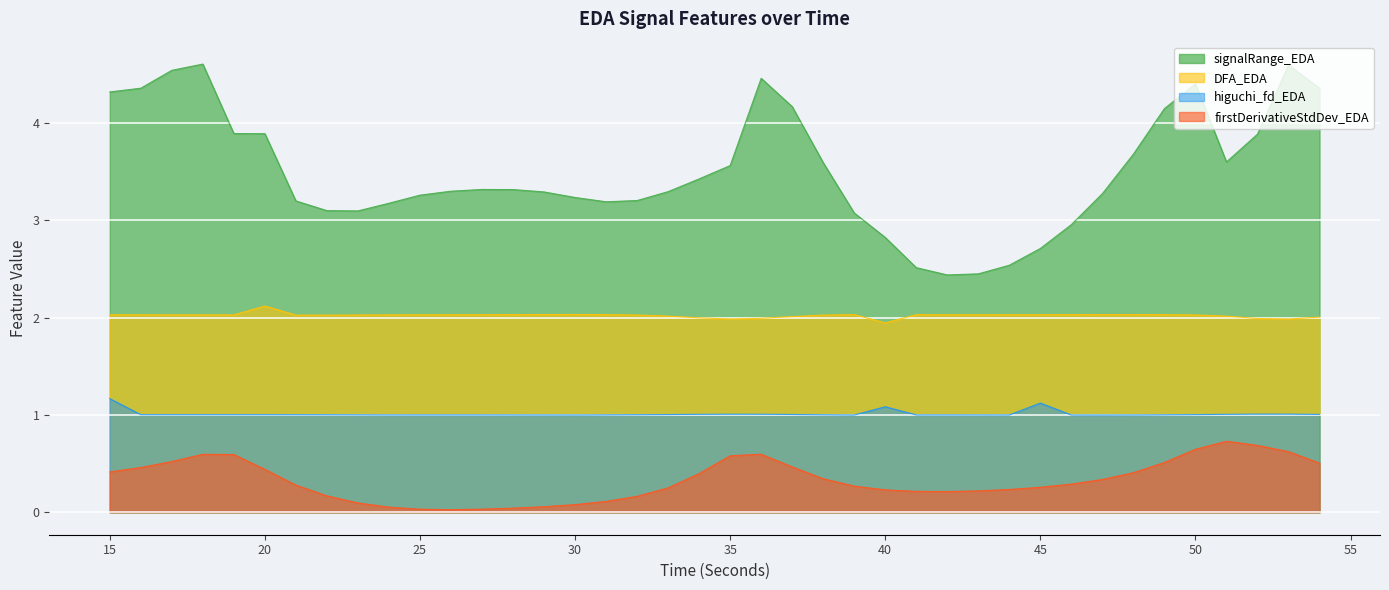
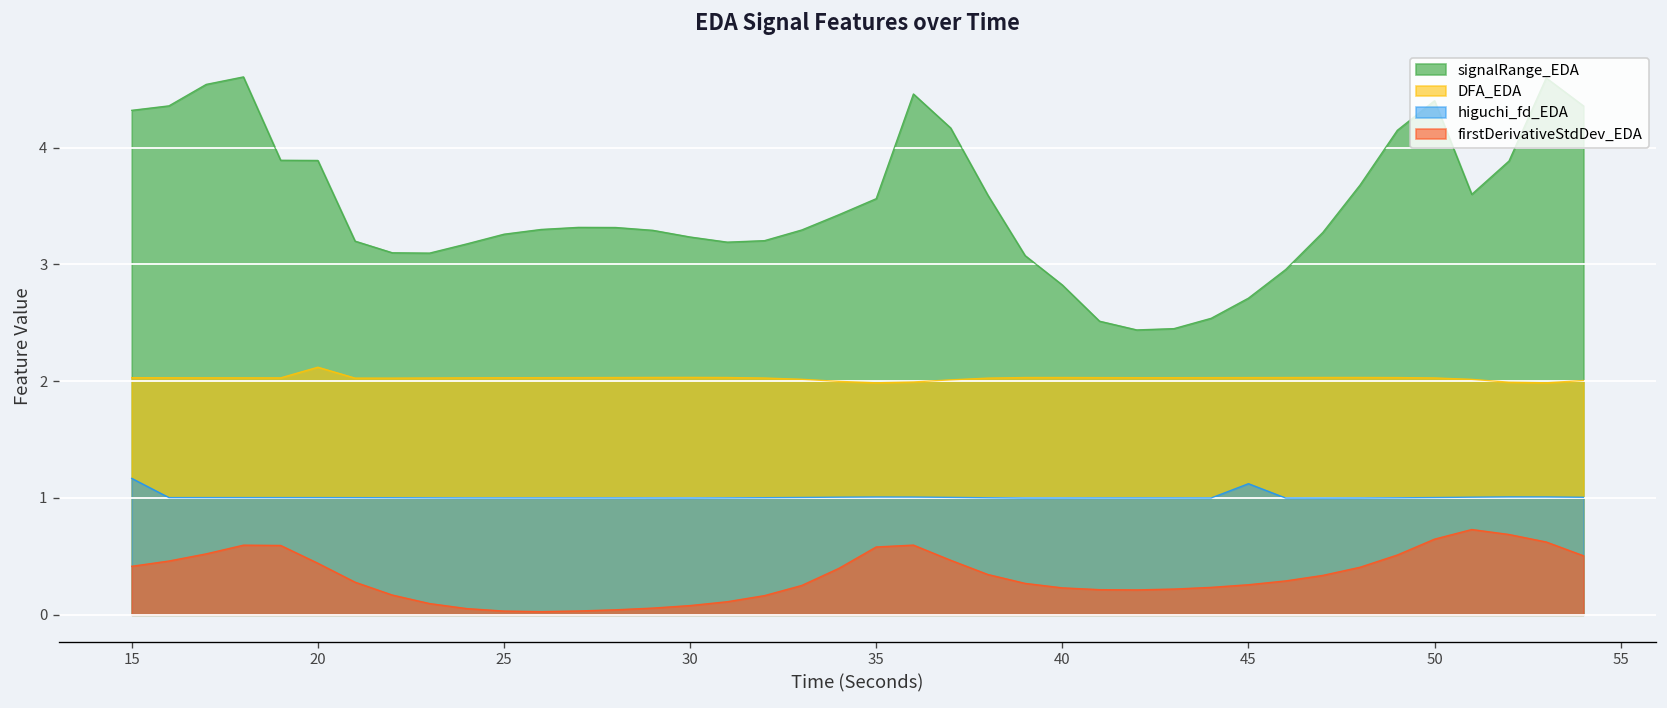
DFA_EDA, 40: 1.9 -> 2.0
higuchi_fd_EDA, 40: 1.1 -> 1.0
